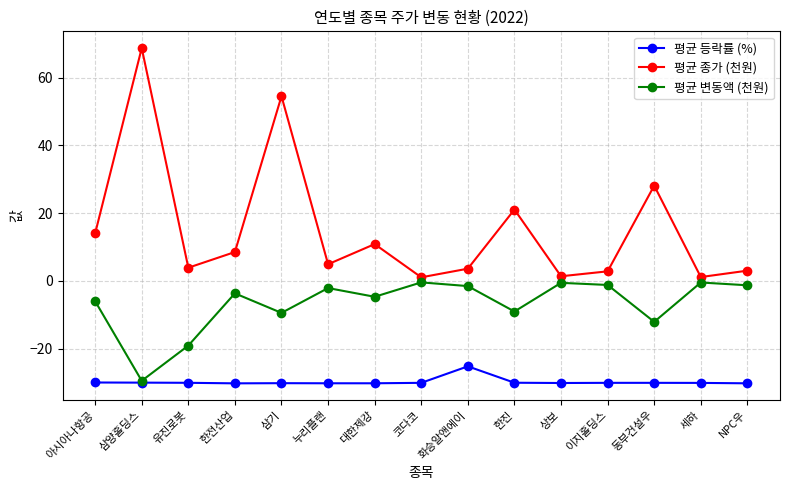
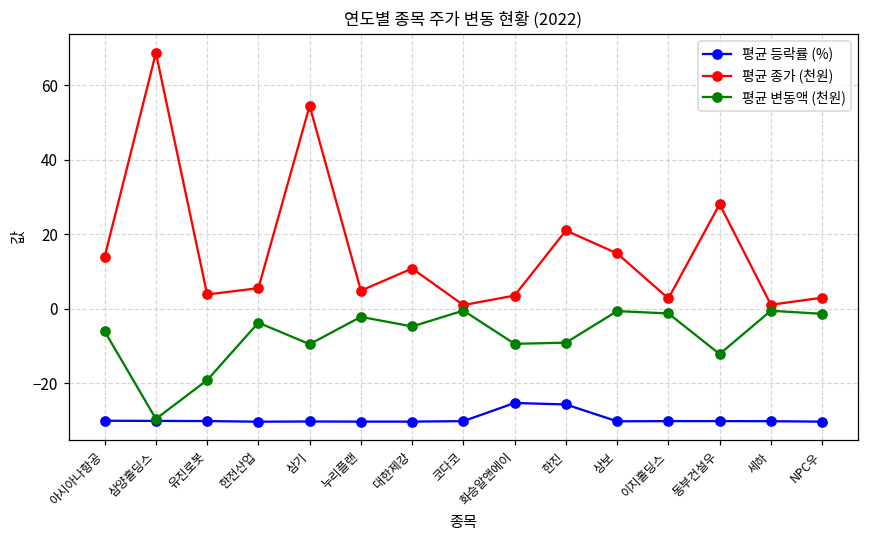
평균 종가 (천원), 한전산업: 9 -> 6
평균 변동액 (천원), 화승알앤에이: -2 -> -9
평균 등락률 (%), 한진: -30 -> -26
평균 종가 (천원), 상보: 1 -> 15
